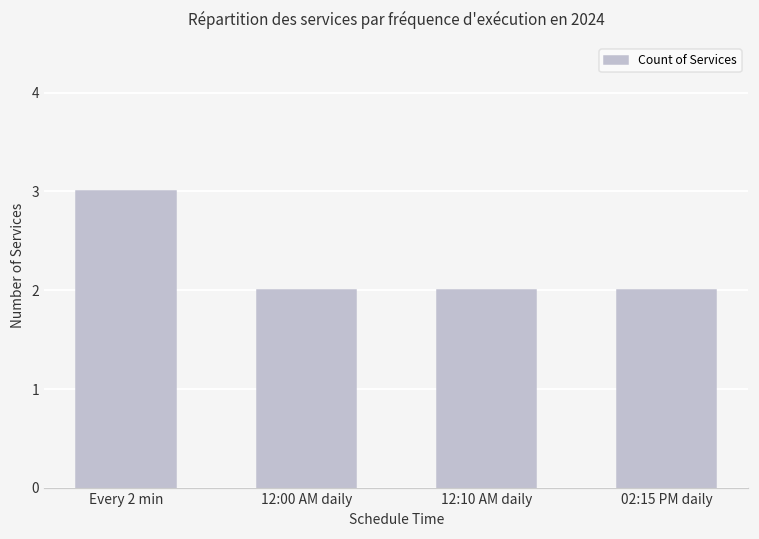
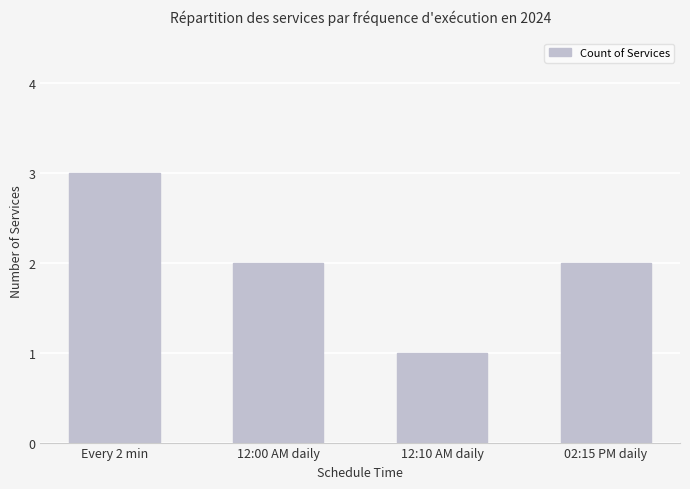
12:10 AM daily: 2 -> 1
